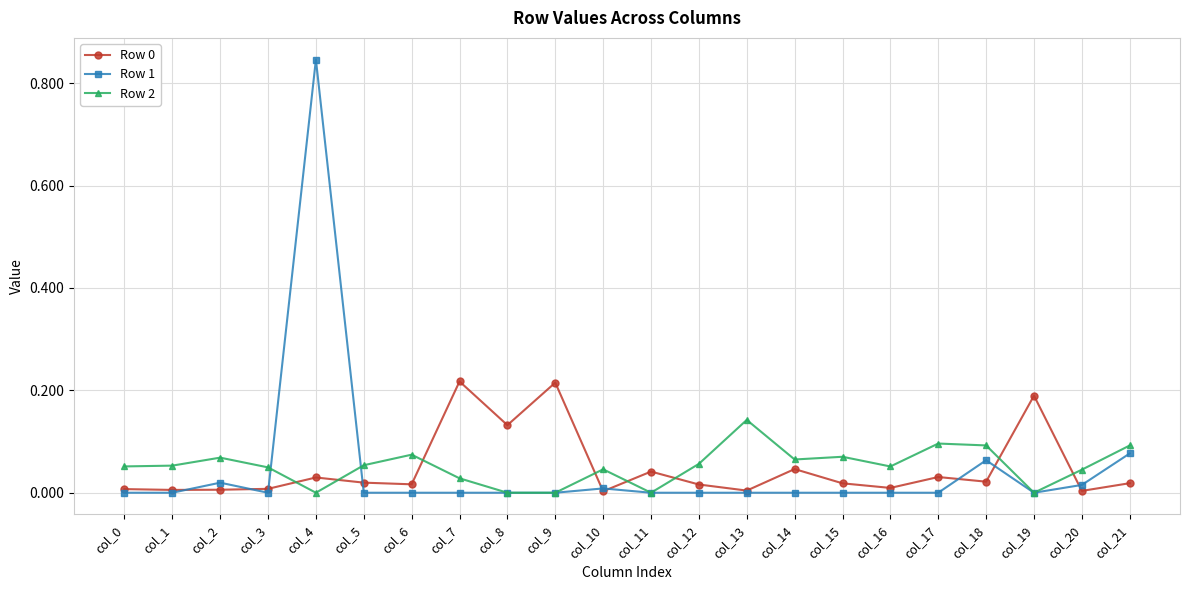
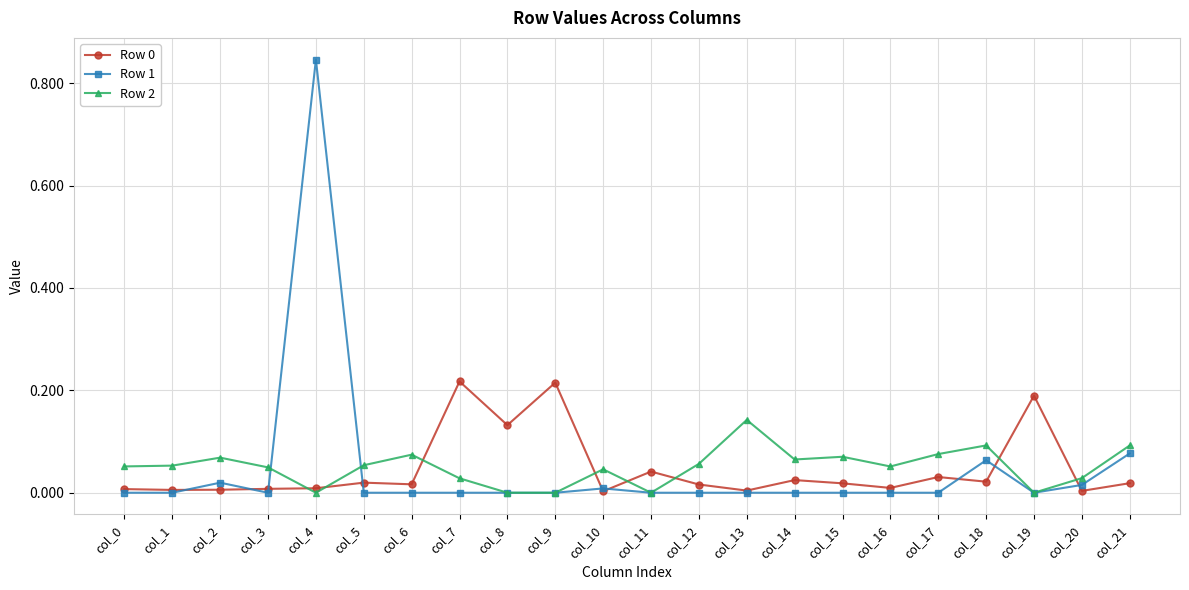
Row 0, col_4: 0.03 -> 0.01
Row 0, col_14: 0.05 -> 0.02
Row 2, col_17: 0.10 -> 0.08
Row 2, col_20: 0.05 -> 0.03
